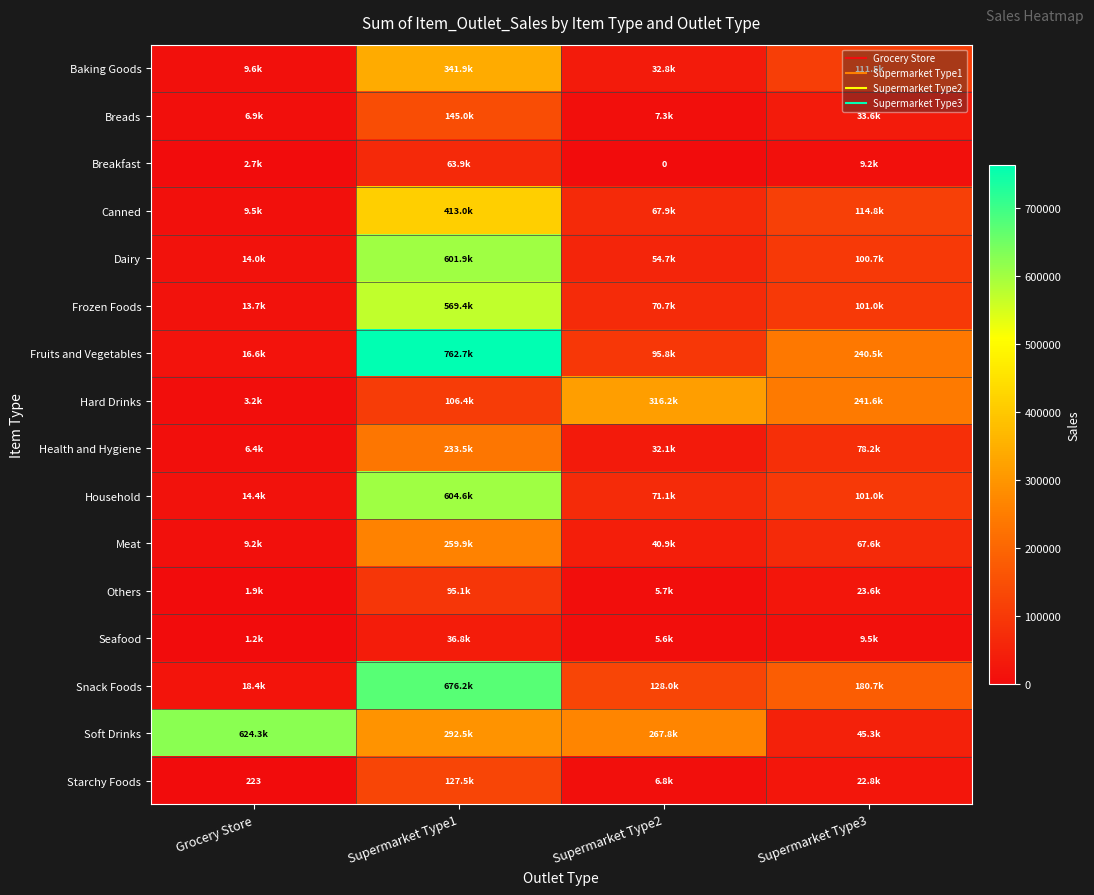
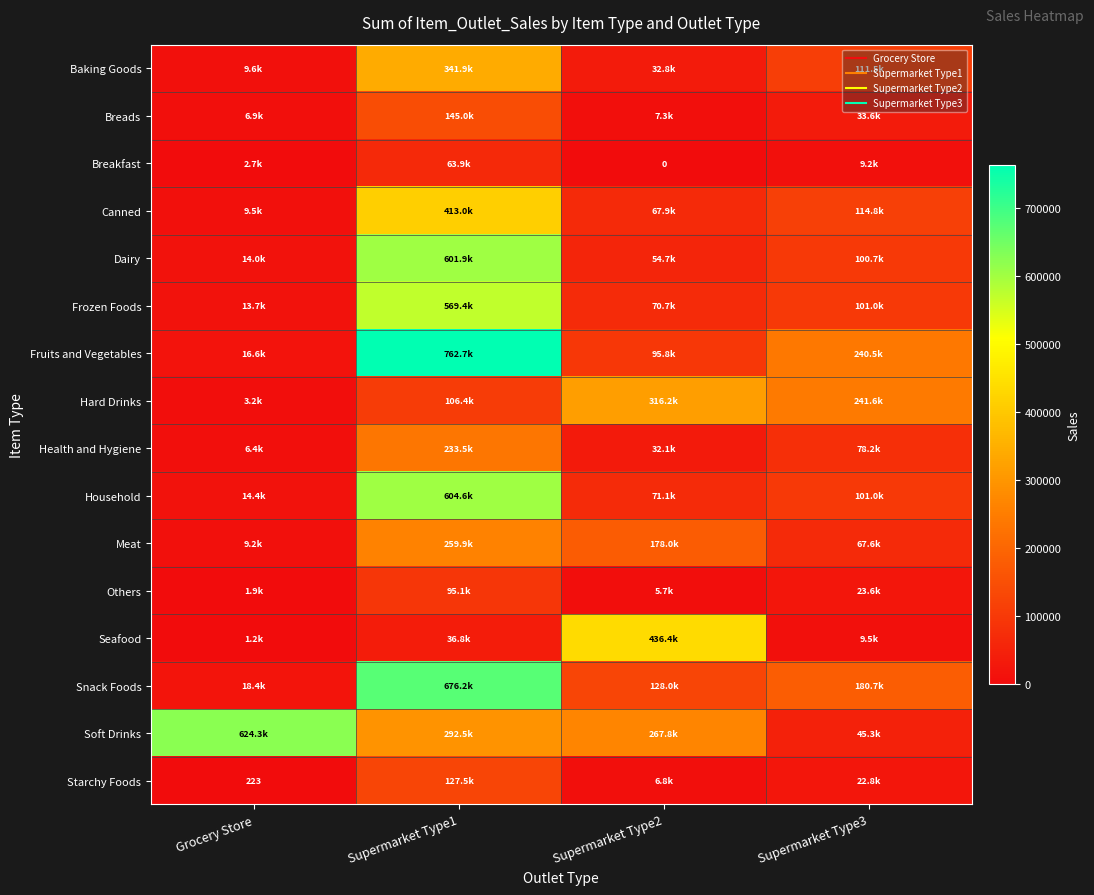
Meat, Supermarket Type2: 40.9k -> 178.0k
Seafood, Supermarket Type2: 5.6k -> 436.4k
